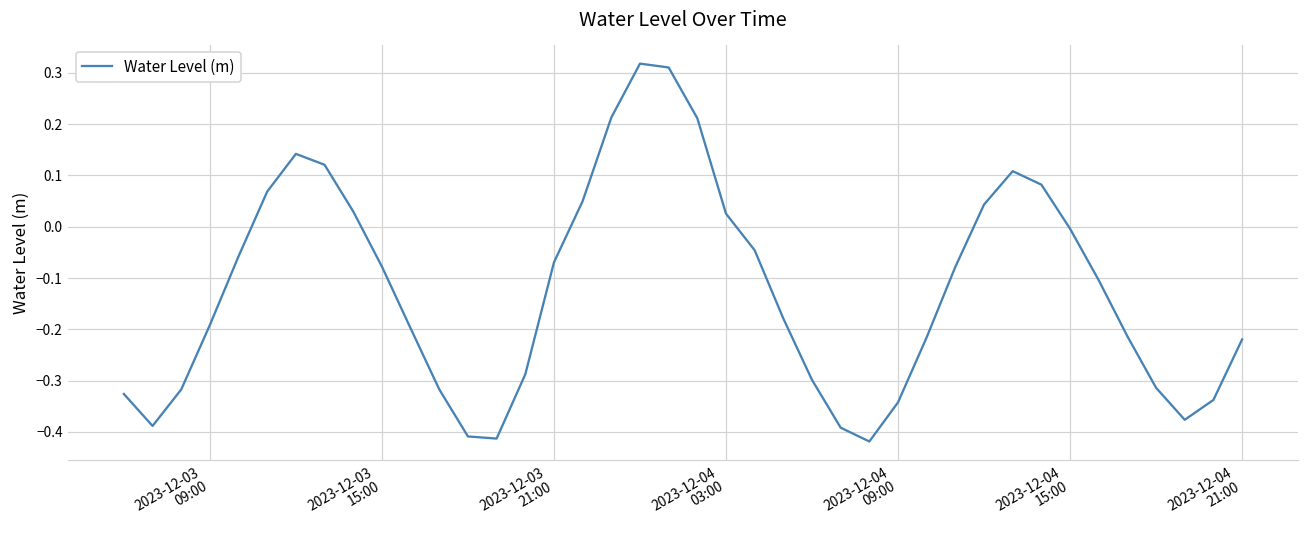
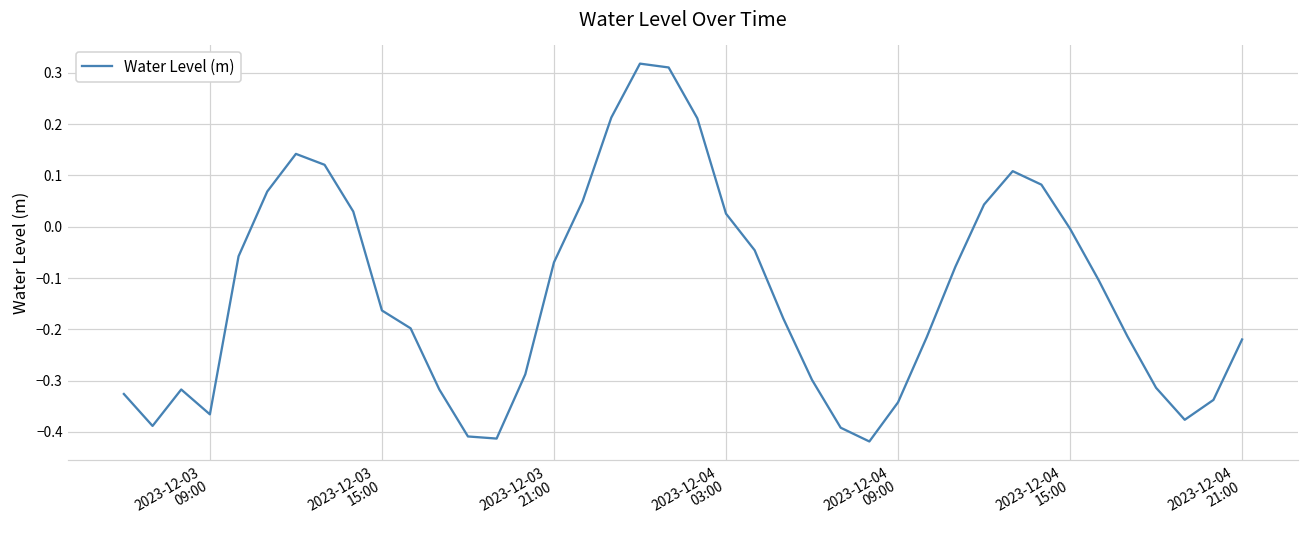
2023-12-03 09:00: -0.19 -> -0.37
2023-12-03 15:00: -0.08 -> -0.16
